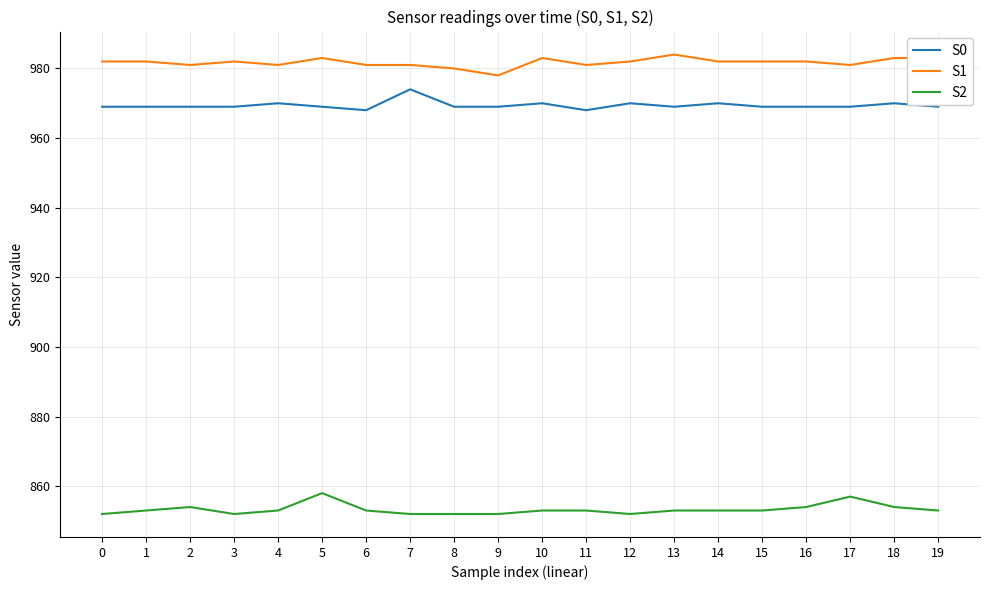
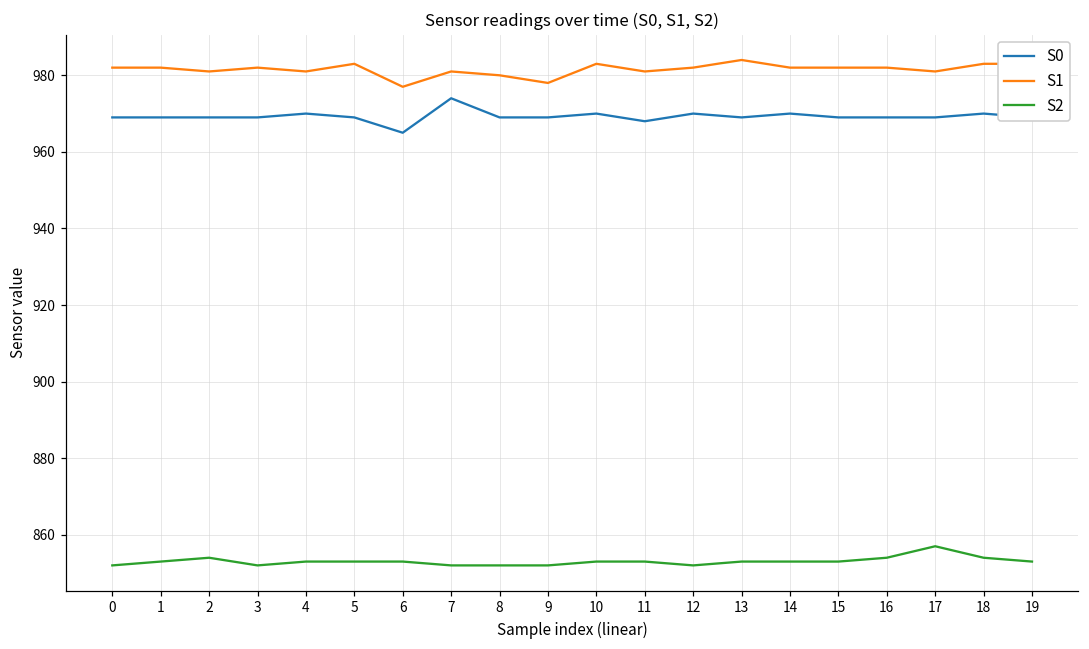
S2, 5: 858 -> 853
S0, 6: 968 -> 965
S1, 6: 981 -> 977
